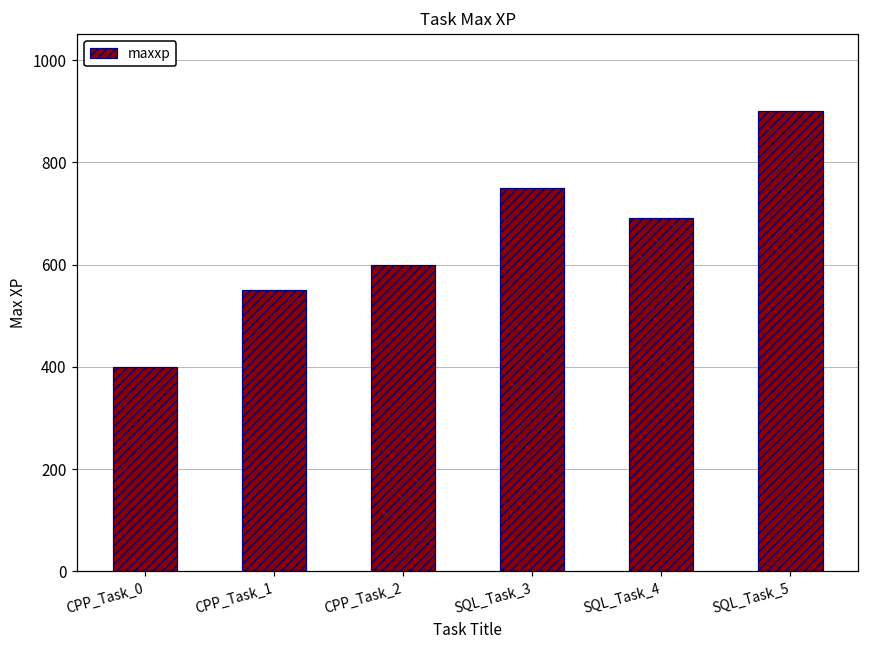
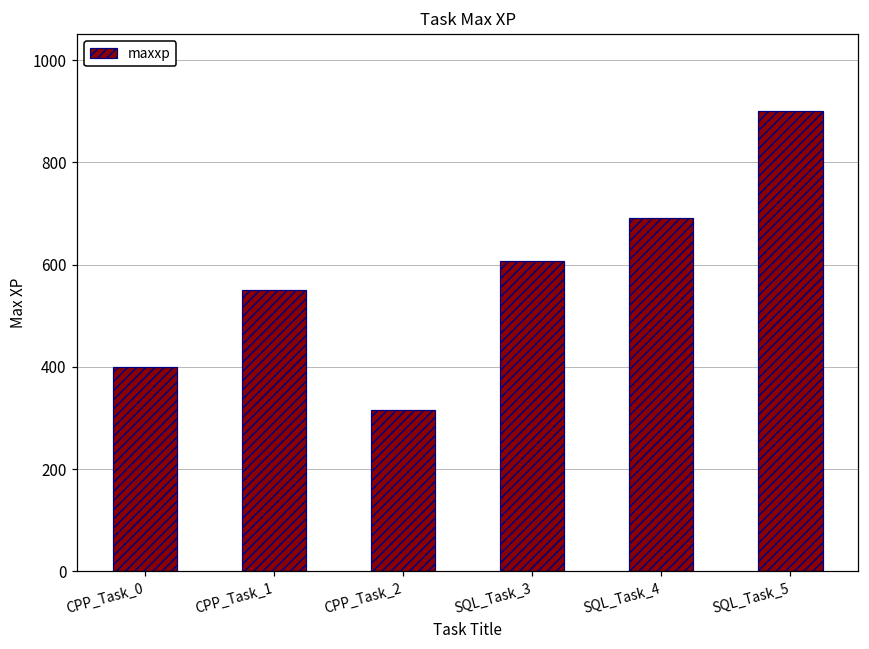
CPP_Task_2: 600 -> 320
SQL_Task_3: 750 -> 610
